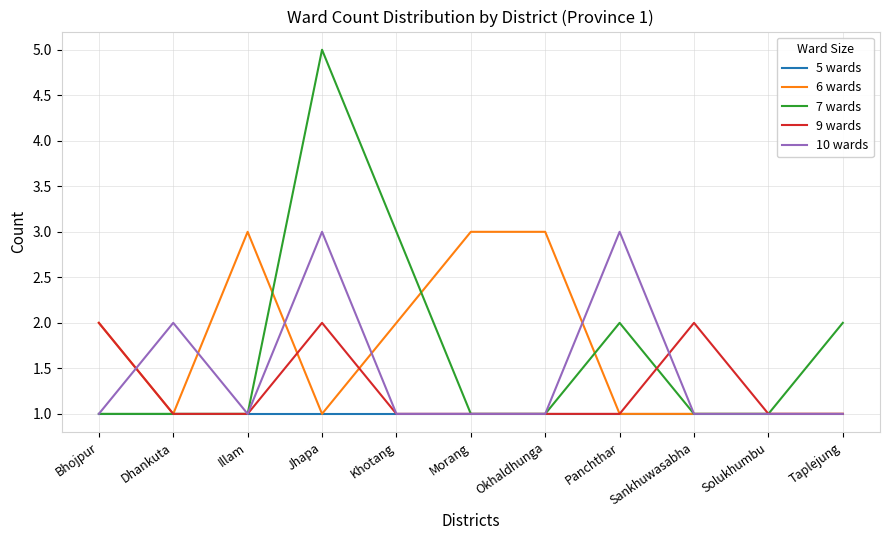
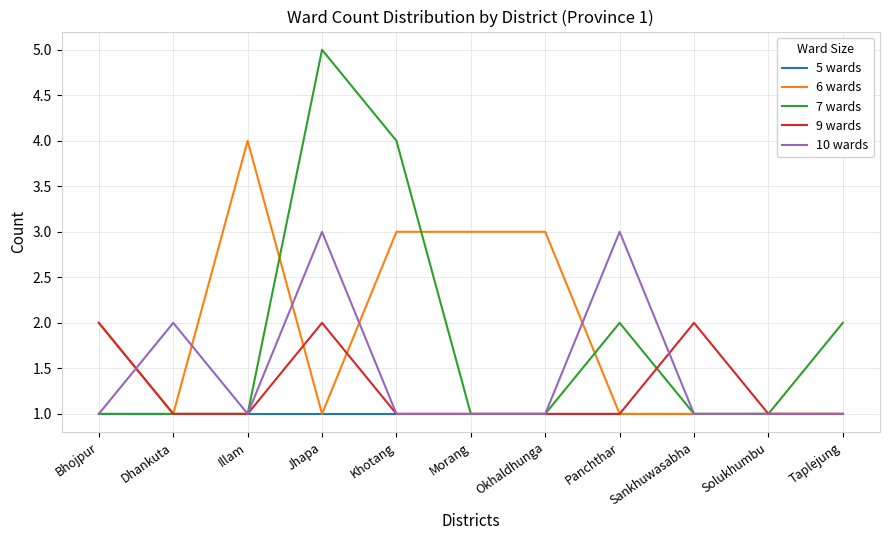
6 wards, Illam: 3 -> 4
6 wards, Khotang: 2 -> 3
7 wards, Khotang: 3 -> 4
